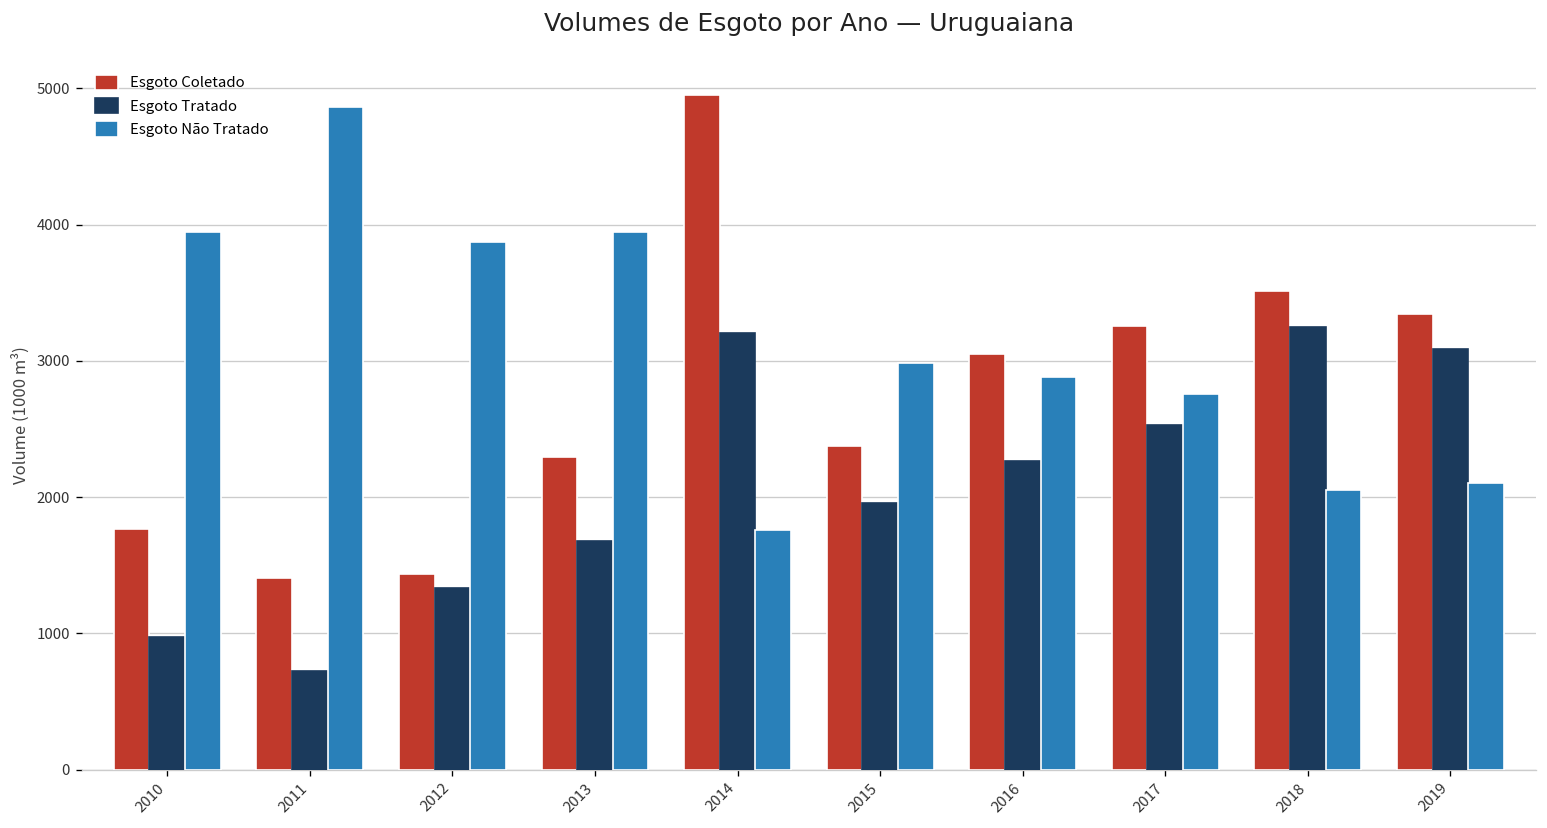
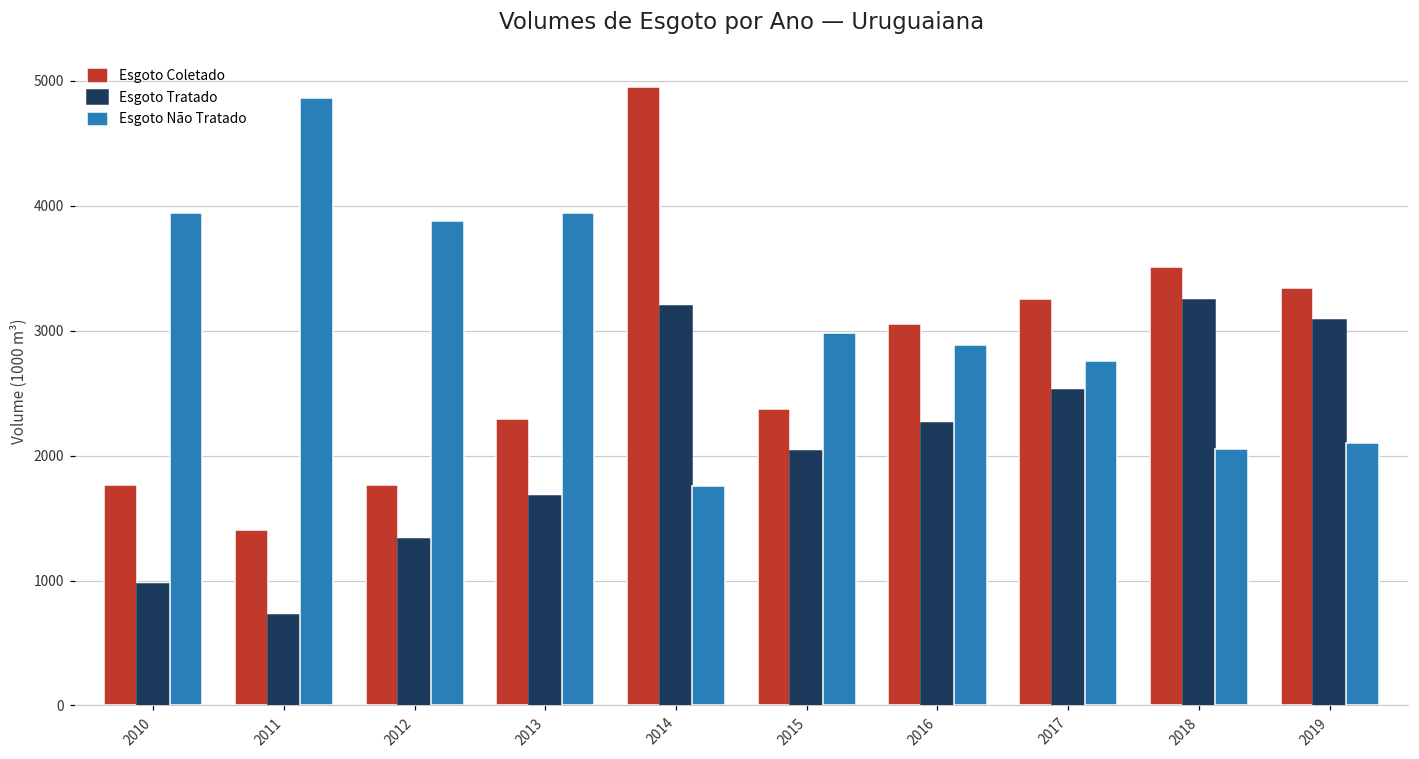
Esgoto Coletado, 2012: 1430 -> 1770
Esgoto Tratado, 2015: 1960 -> 2040
